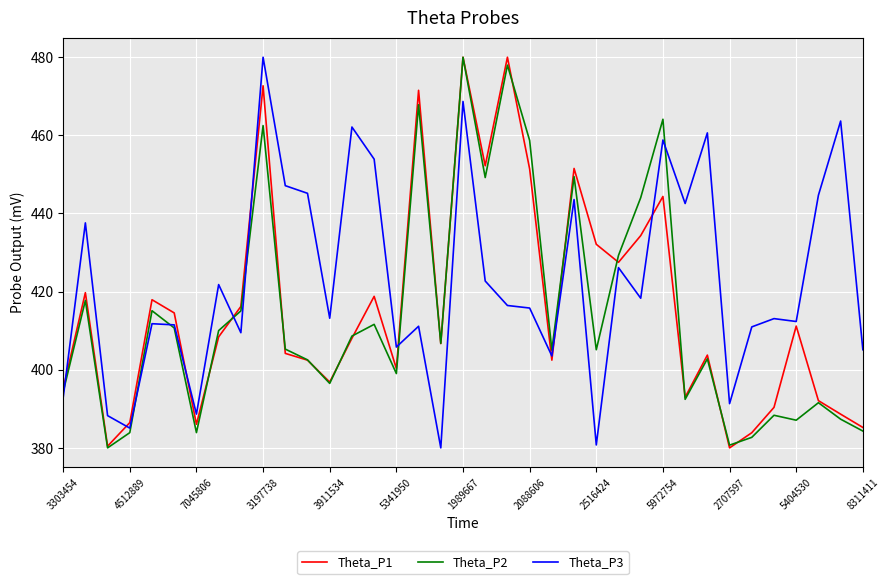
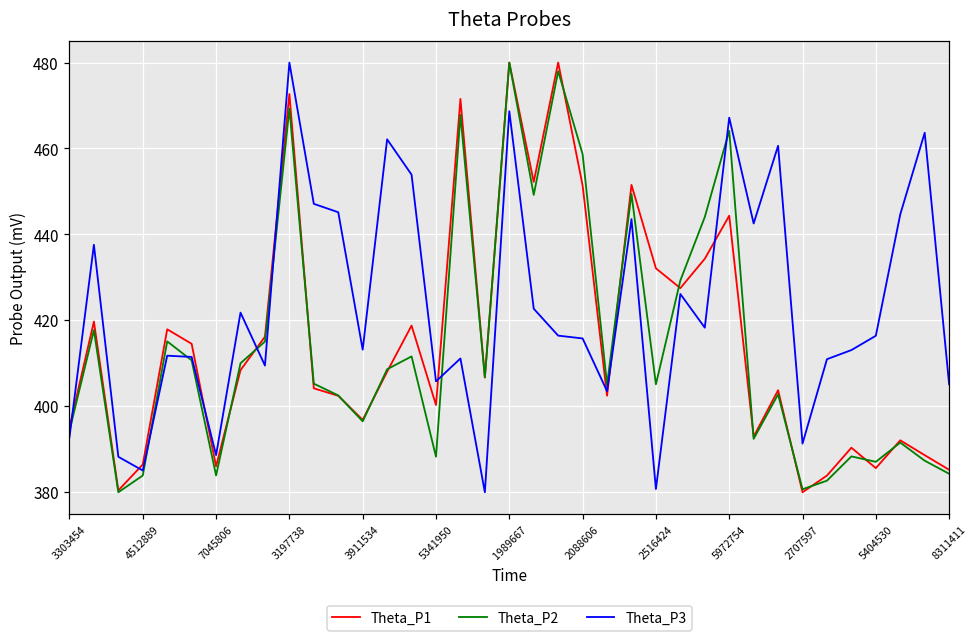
Theta_P2, 3197738: 463 -> 469
Theta_P2, 5341950: 399 -> 388
Theta_P3, 5972754: 459 -> 467
Theta_P1, 5404530: 411 -> 386
Theta_P3, 5404530: 412 -> 416
